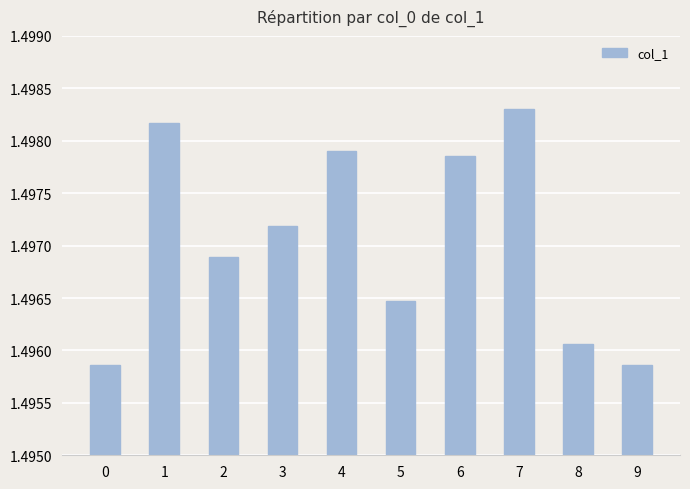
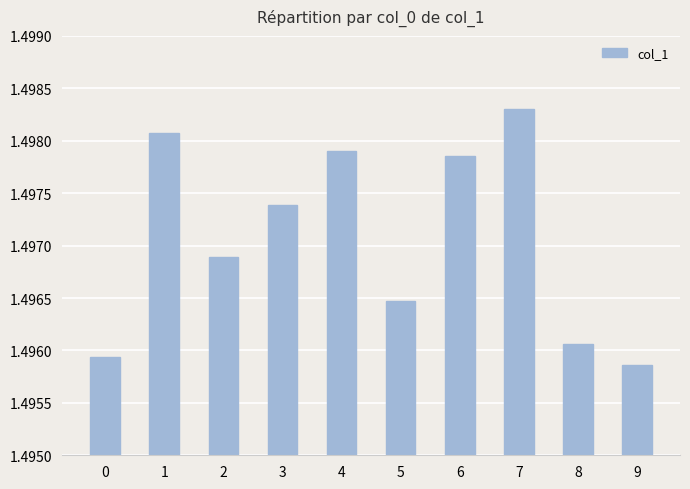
0: 1.49586 -> 1.49594
1: 1.49817 -> 1.49807
3: 1.49719 -> 1.49739
